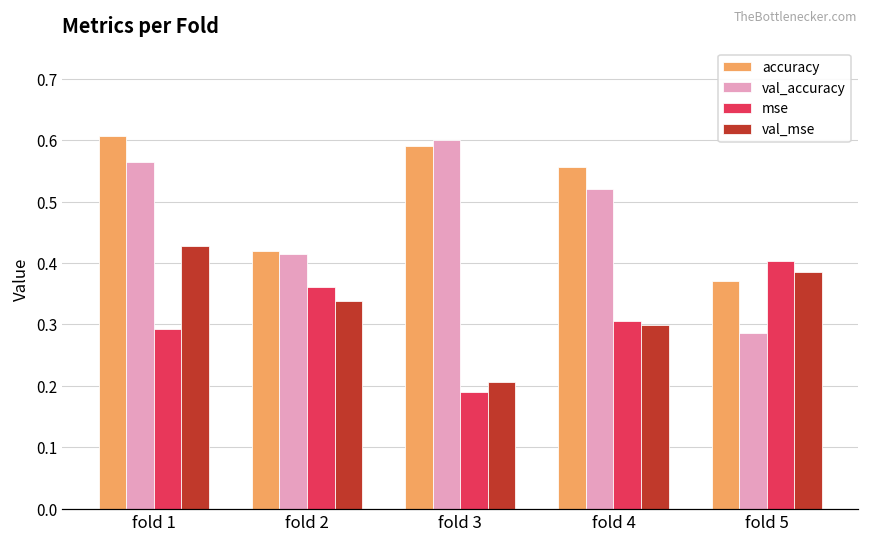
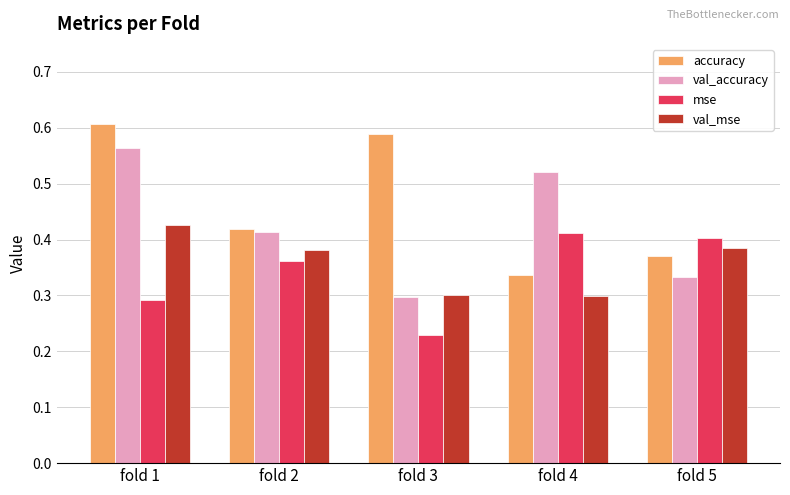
val_mse, fold 2: 0.34 -> 0.38
val_accuracy, fold 3: 0.60 -> 0.30
mse, fold 3: 0.19 -> 0.23
val_mse, fold 3: 0.21 -> 0.30
accuracy, fold 4: 0.56 -> 0.34
mse, fold 4: 0.31 -> 0.41
val_accuracy, fold 5: 0.29 -> 0.33
